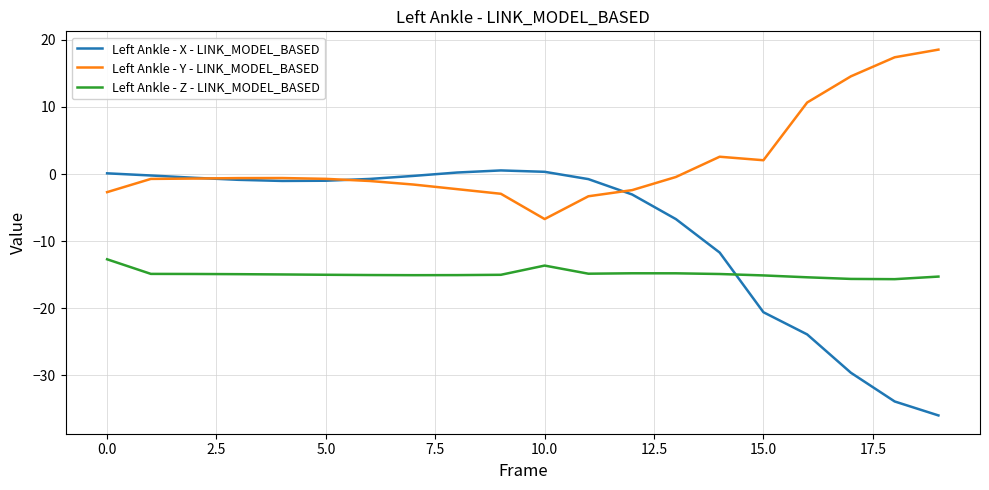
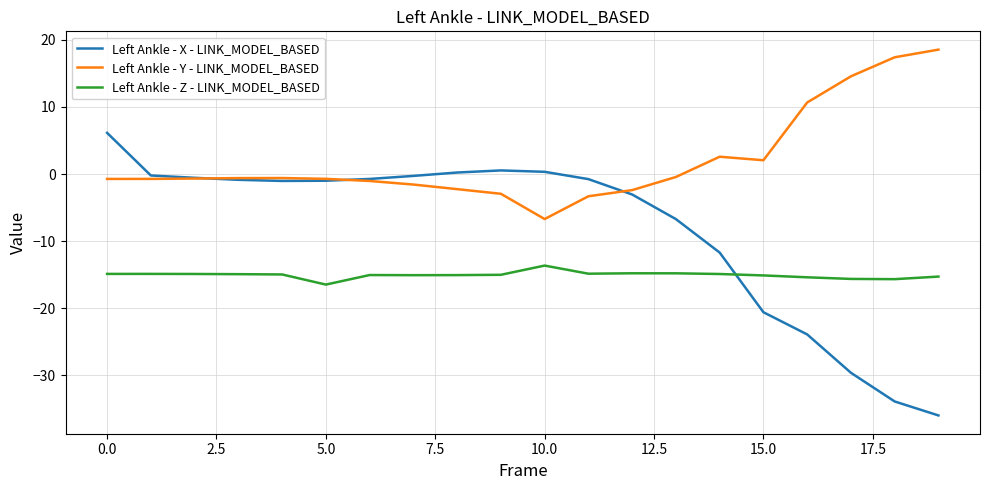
Left Ankle - X - LINK_MODEL_BASED, 0.0: 0 -> 6
Left Ankle - Y - LINK_MODEL_BASED, 0.0: -3 -> -1
Left Ankle - Z - LINK_MODEL_BASED, 0.0: -13 -> -15
Left Ankle - Z - LINK_MODEL_BASED, 5.0: -15 -> -16
